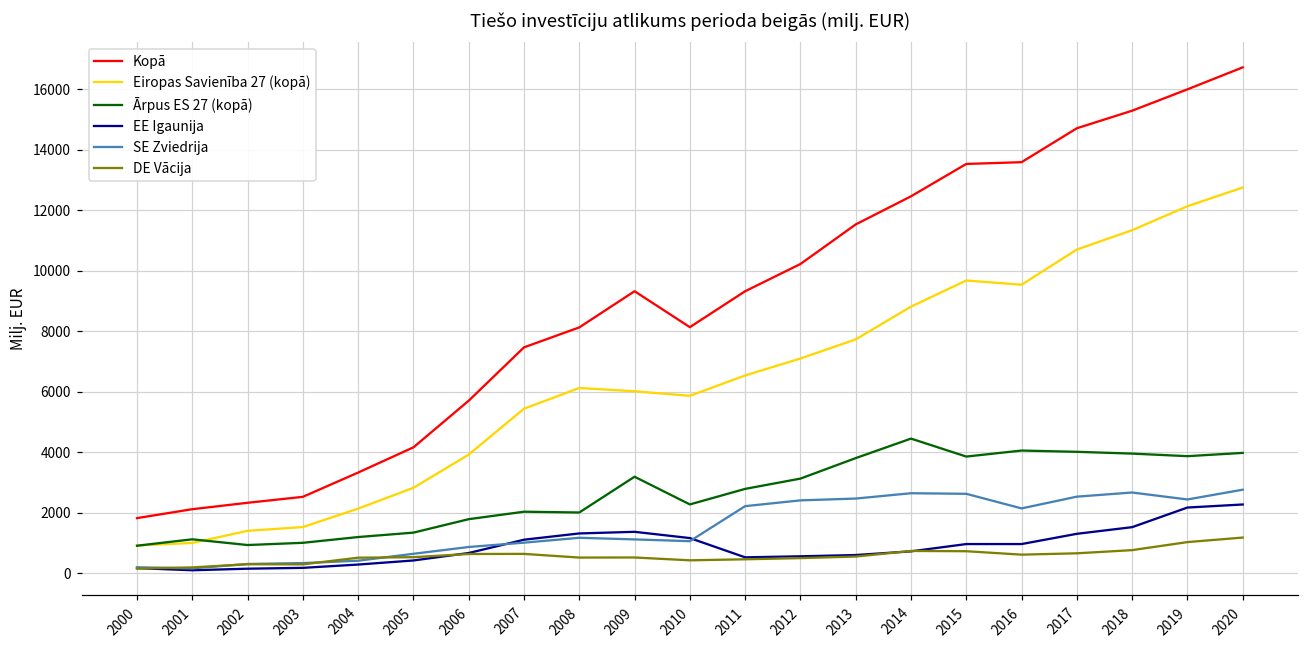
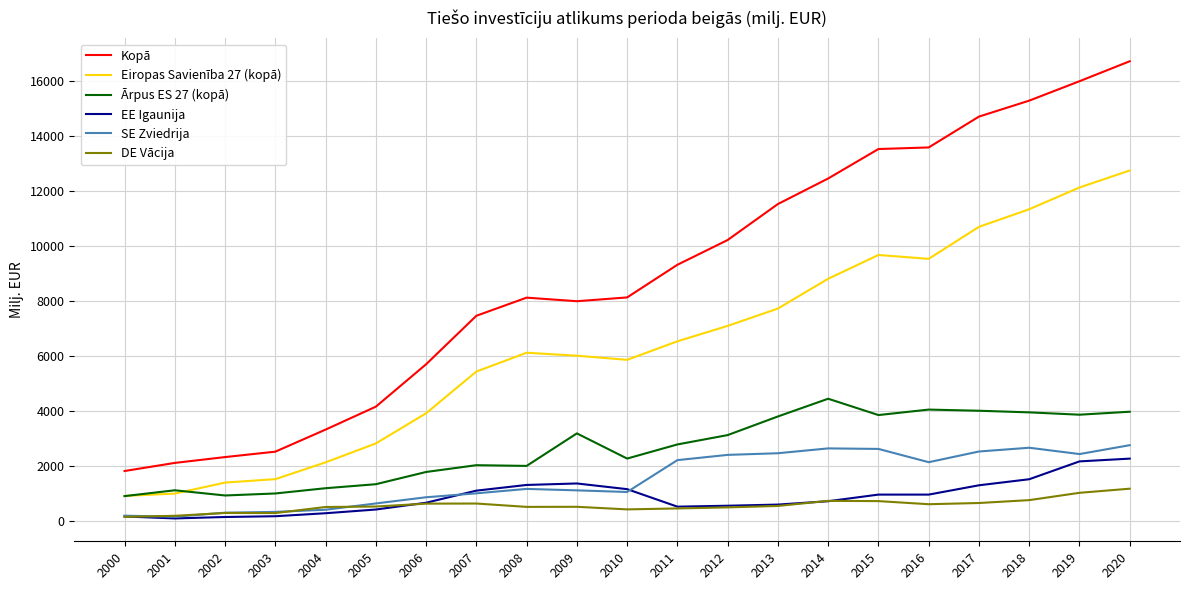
Kopā, 2009: 9300 -> 8000
